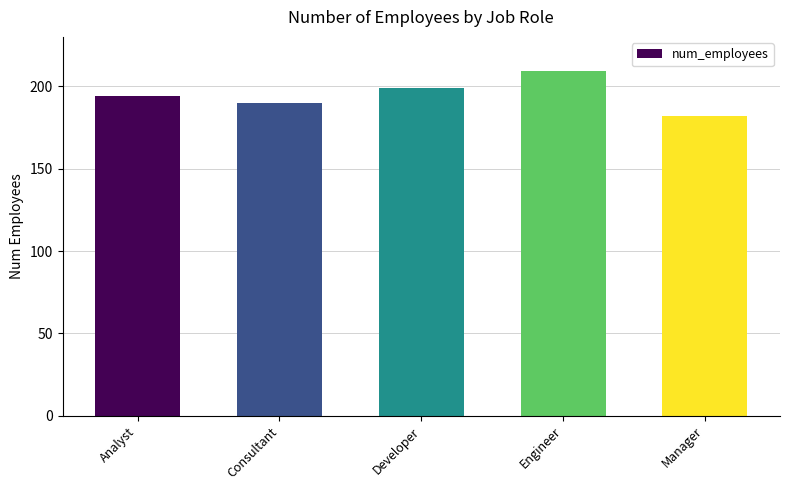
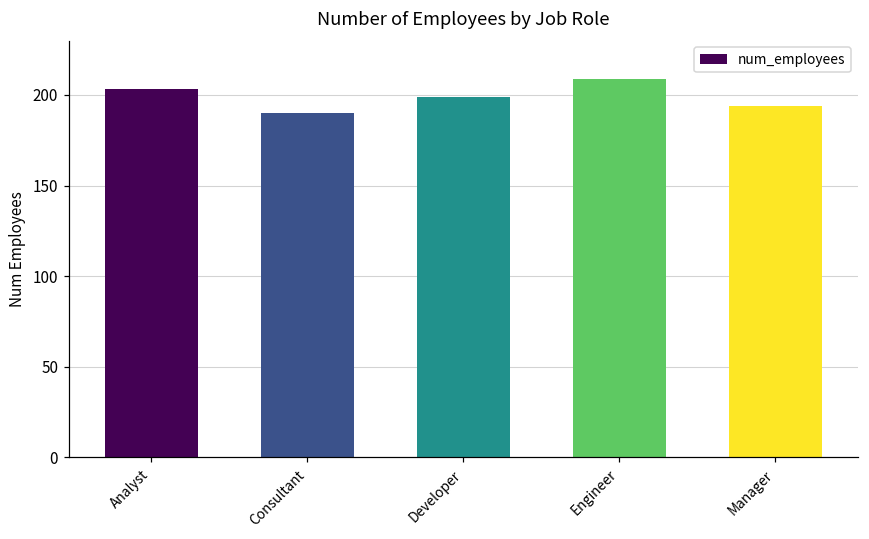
Analyst: 194 -> 203
Manager: 182 -> 194
